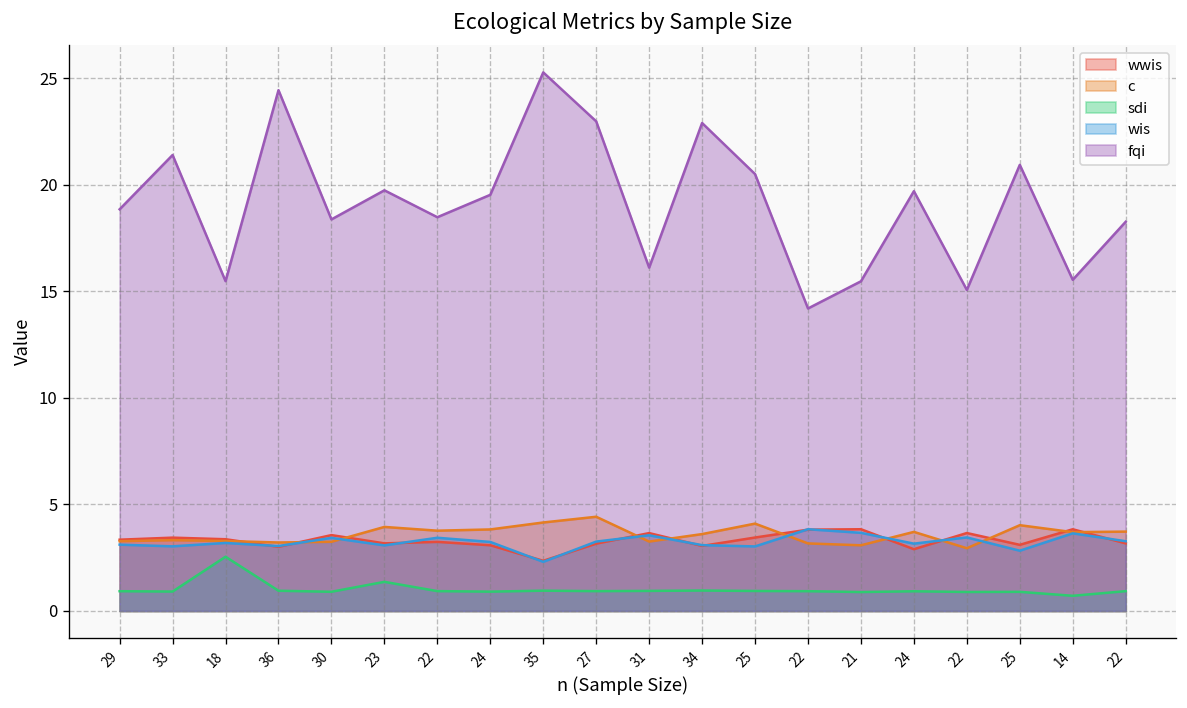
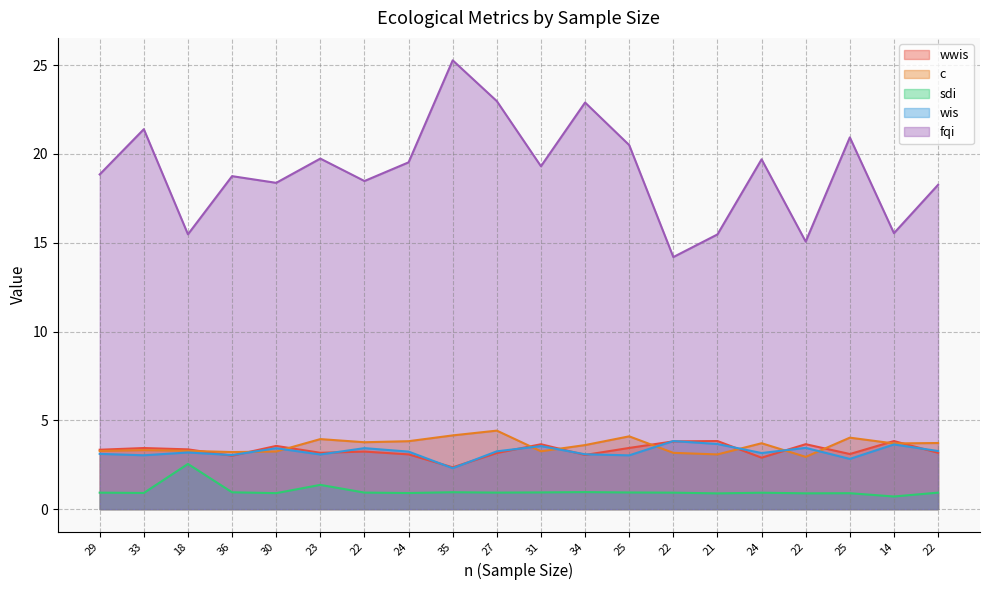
fqi, 36: 24.4 -> 18.7
fqi, 31: 16.1 -> 19.3
